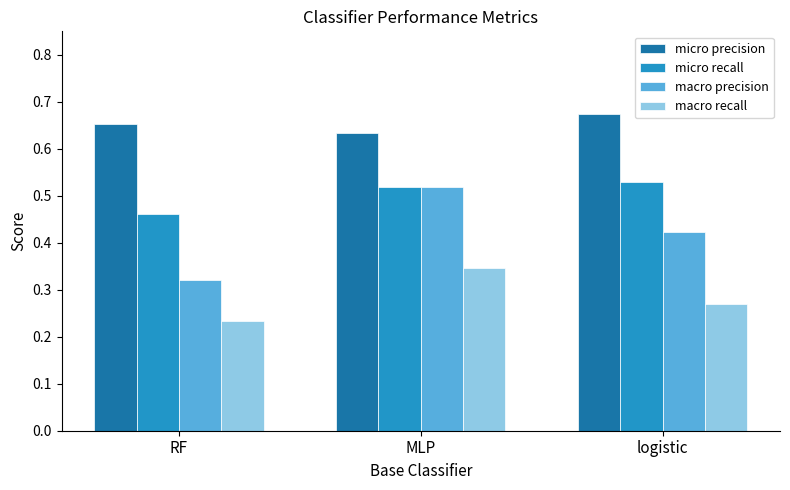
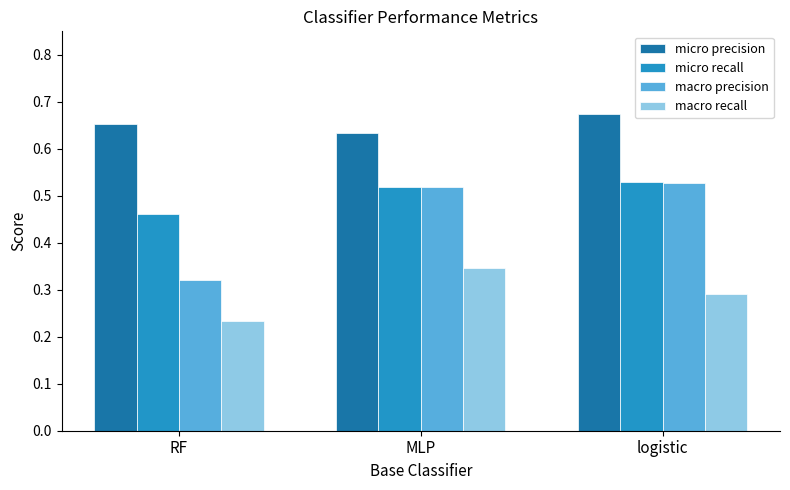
macro precision, logistic: 0.42 -> 0.53
macro recall, logistic: 0.27 -> 0.29
